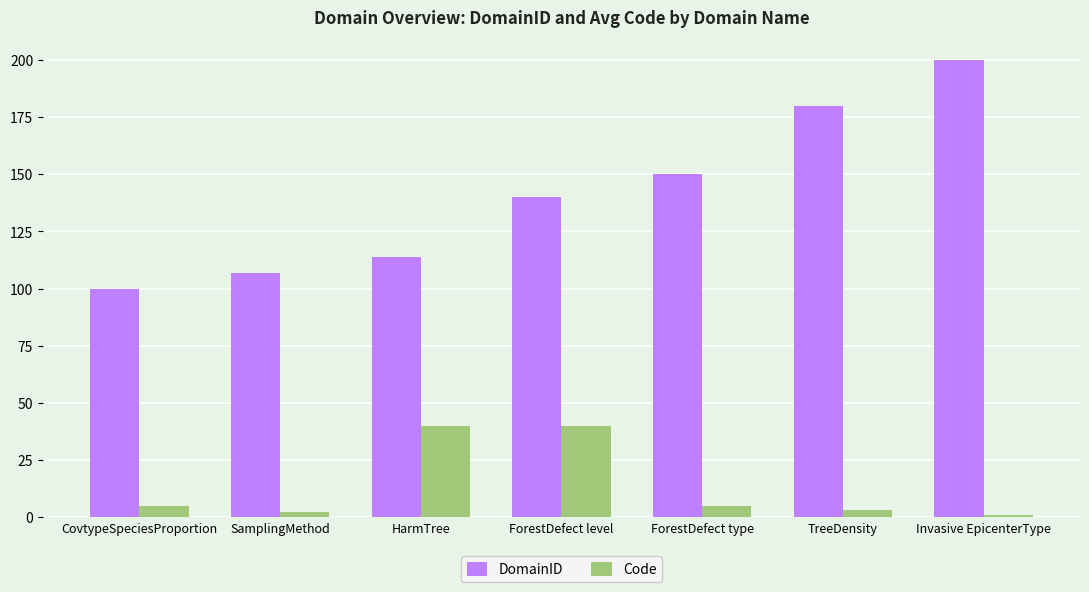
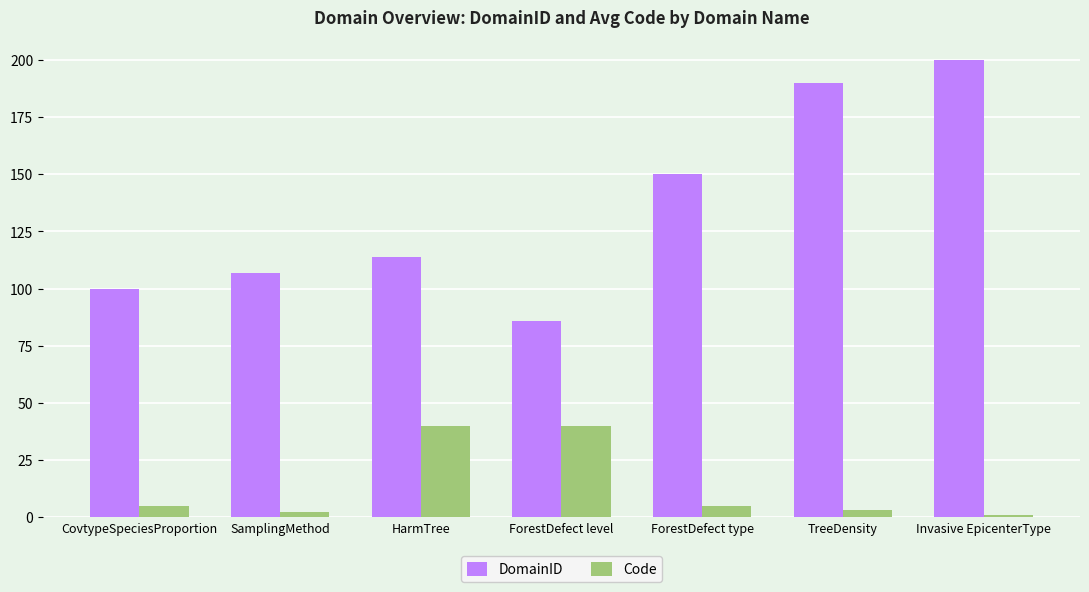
DomainID, ForestDefect level: 140 -> 86
DomainID, TreeDensity: 180 -> 190
